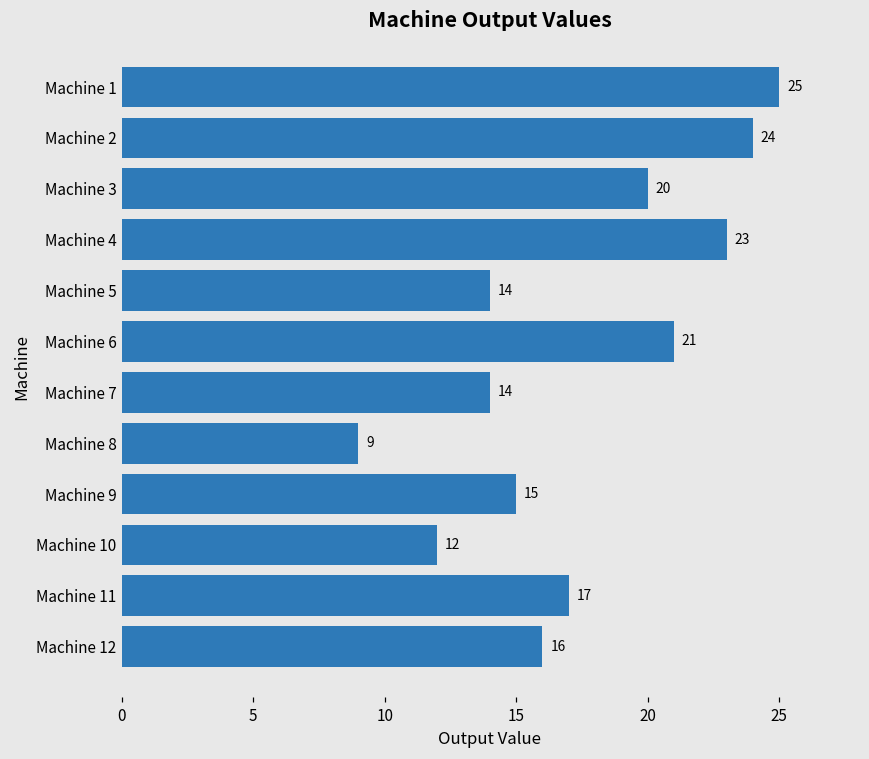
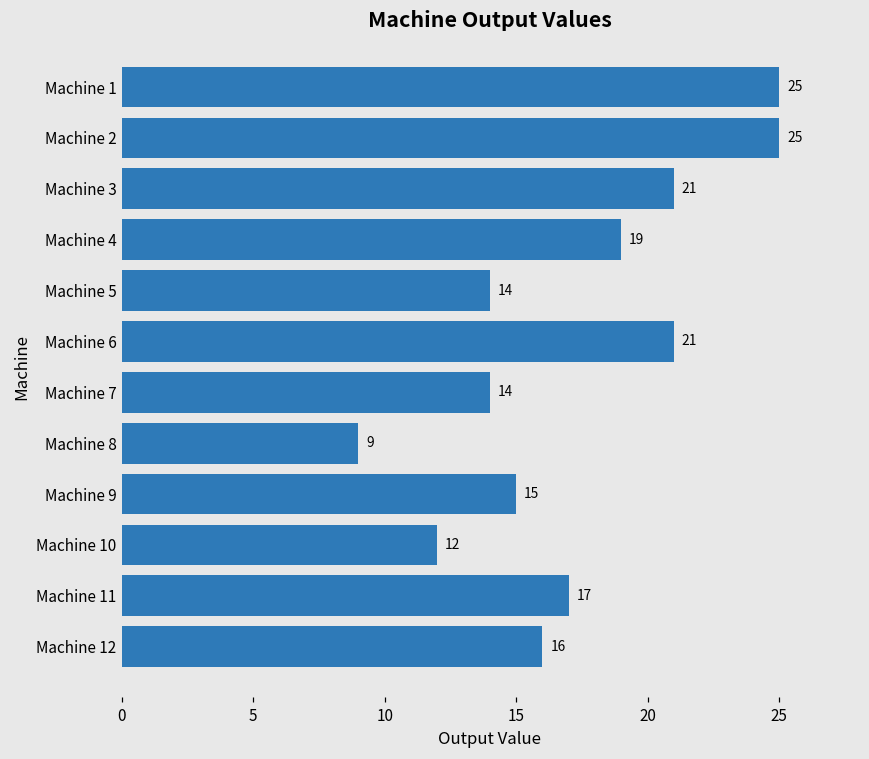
Machine 2: 24 -> 25
Machine 3: 20 -> 21
Machine 4: 23 -> 19
